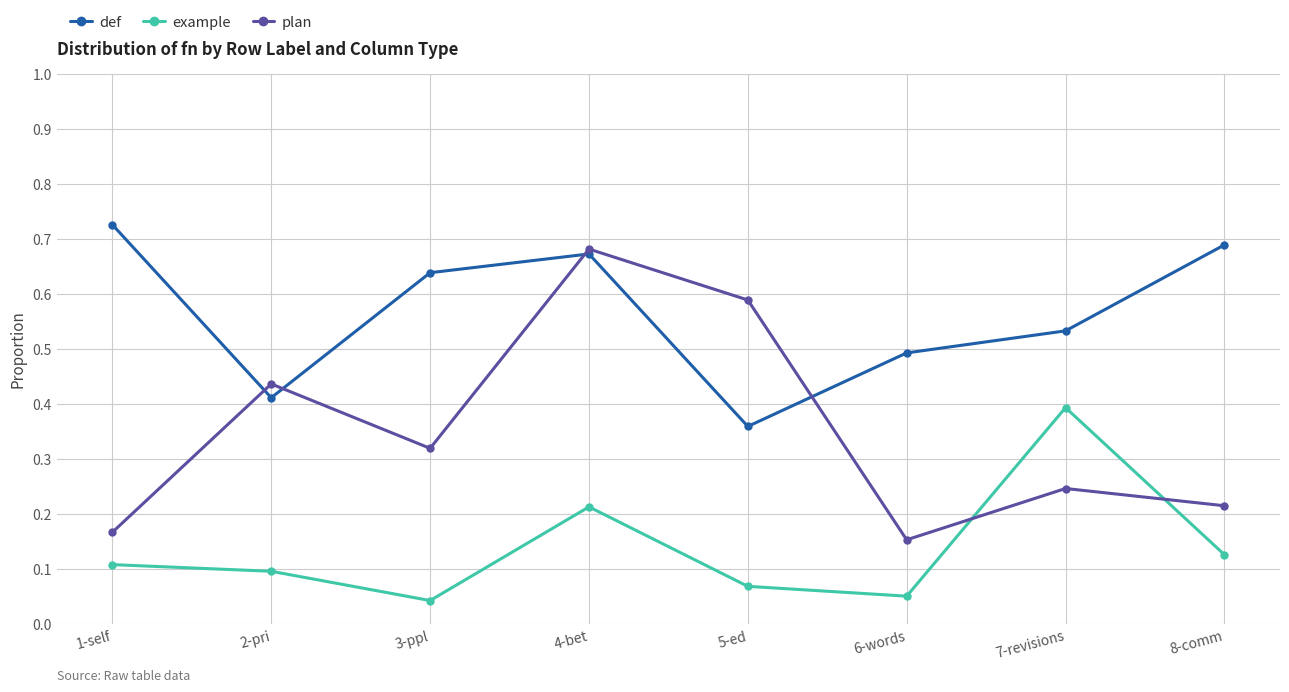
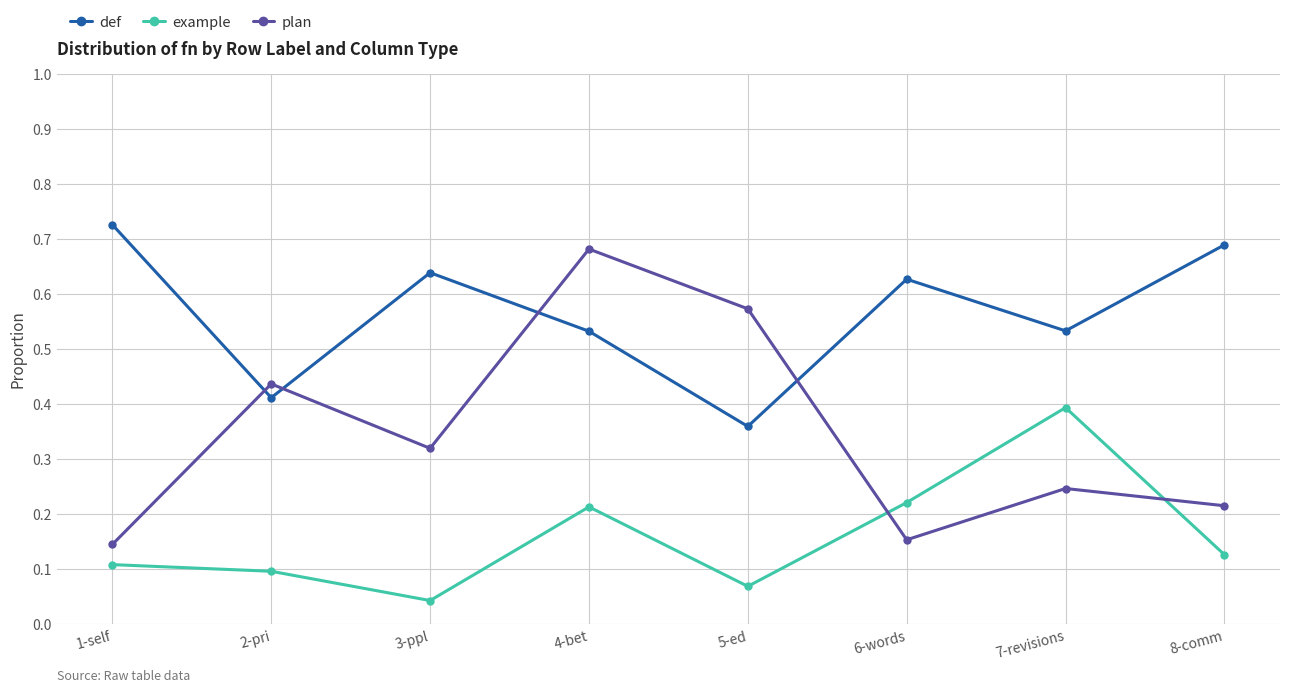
plan, 1-self: 0.17 -> 0.14
def, 4-bet: 0.67 -> 0.53
plan, 5-ed: 0.59 -> 0.57
def, 6-words: 0.49 -> 0.63
example, 6-words: 0.05 -> 0.22
